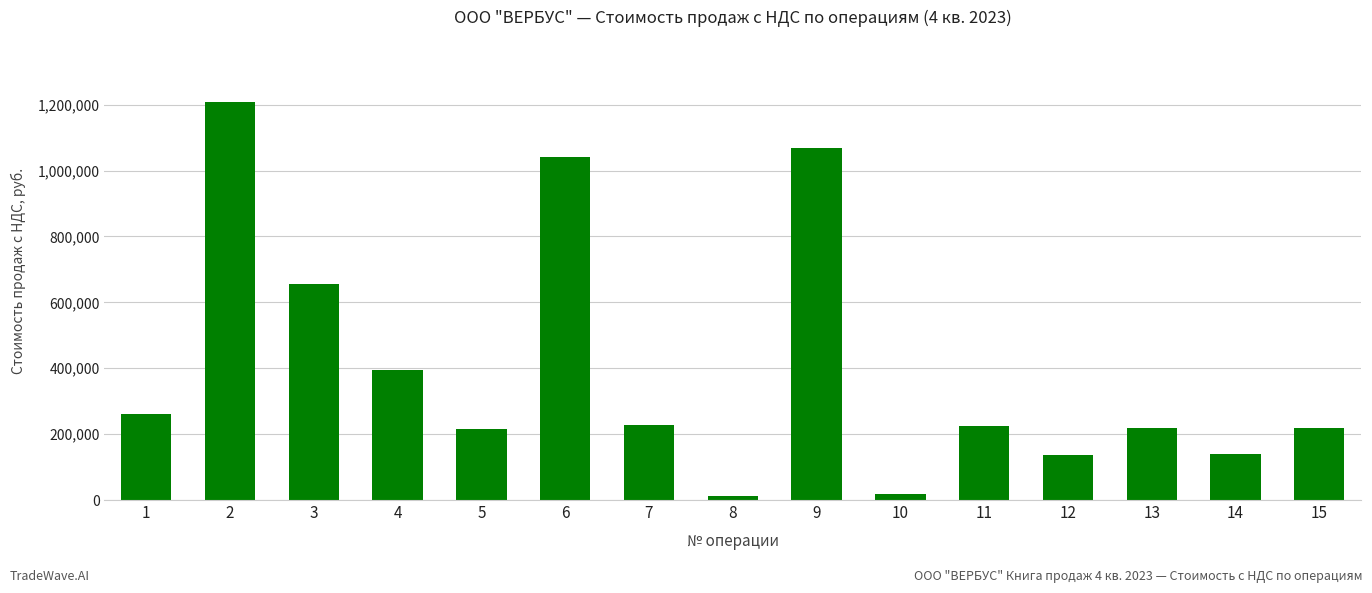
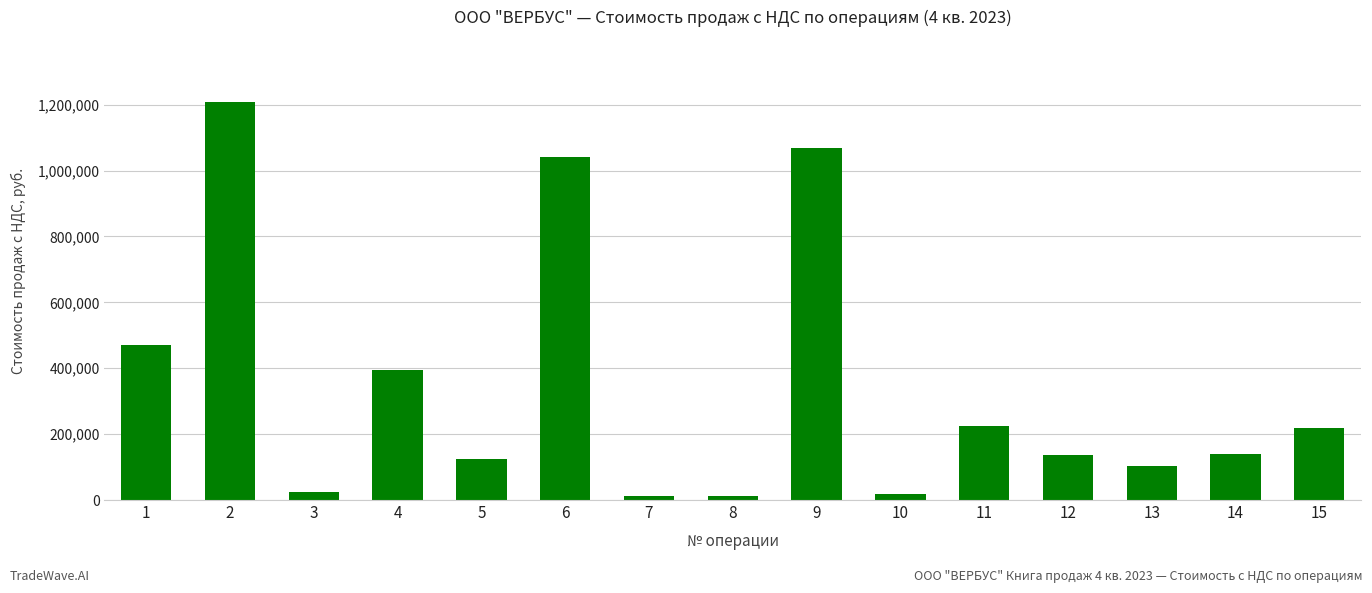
1: 260,000 -> 470,000
3: 660,000 -> 30,000
5: 210,000 -> 120,000
7: 230,000 -> 10,000
13: 220,000 -> 100,000
